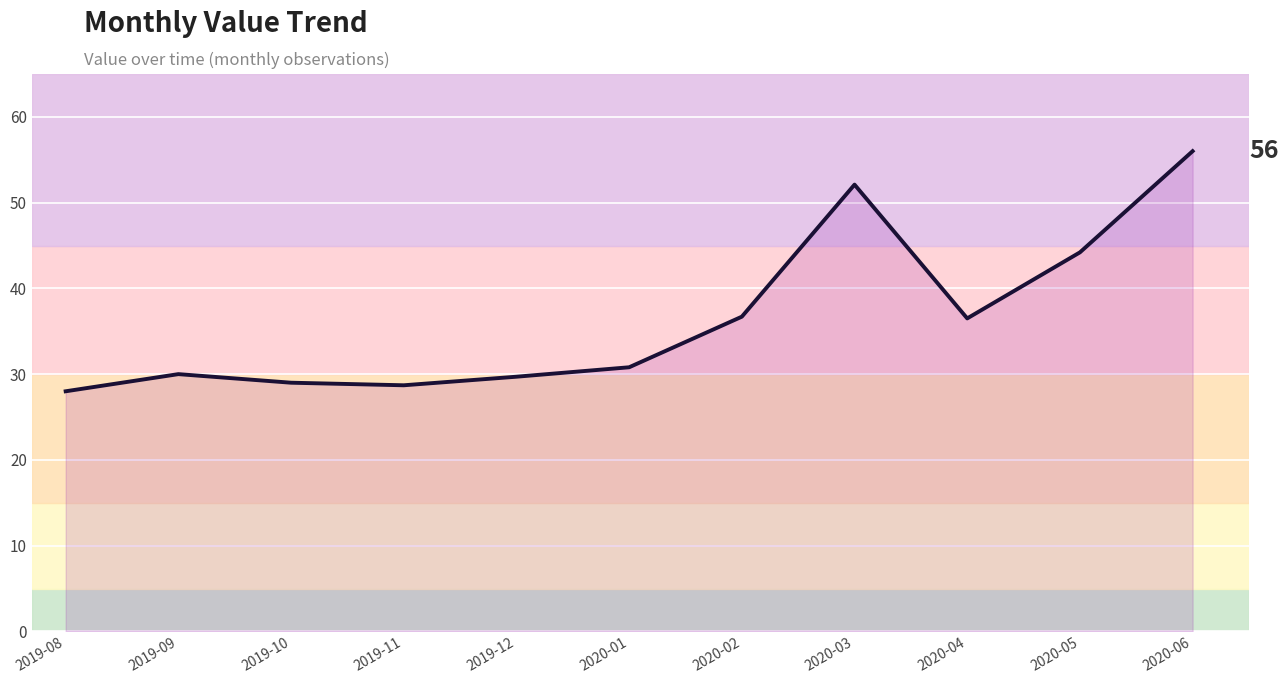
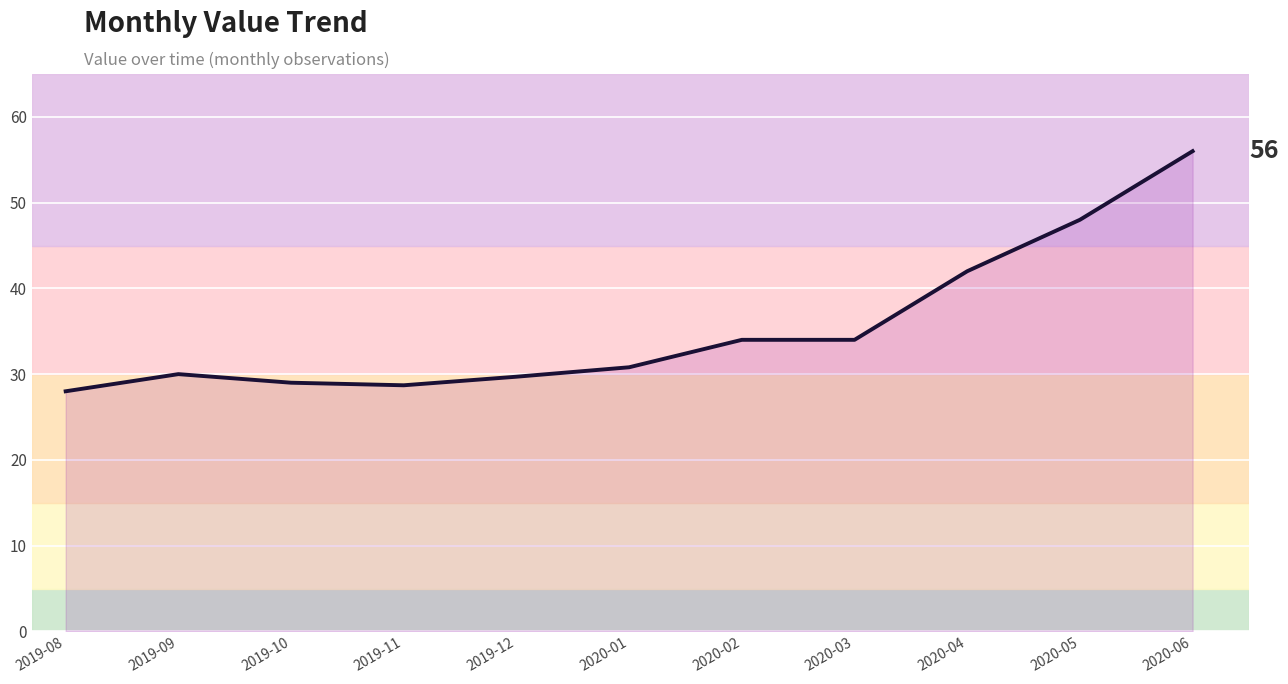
2020-02: 37 -> 34
2020-03: 52 -> 34
2020-04: 37 -> 42
2020-05: 44 -> 48
